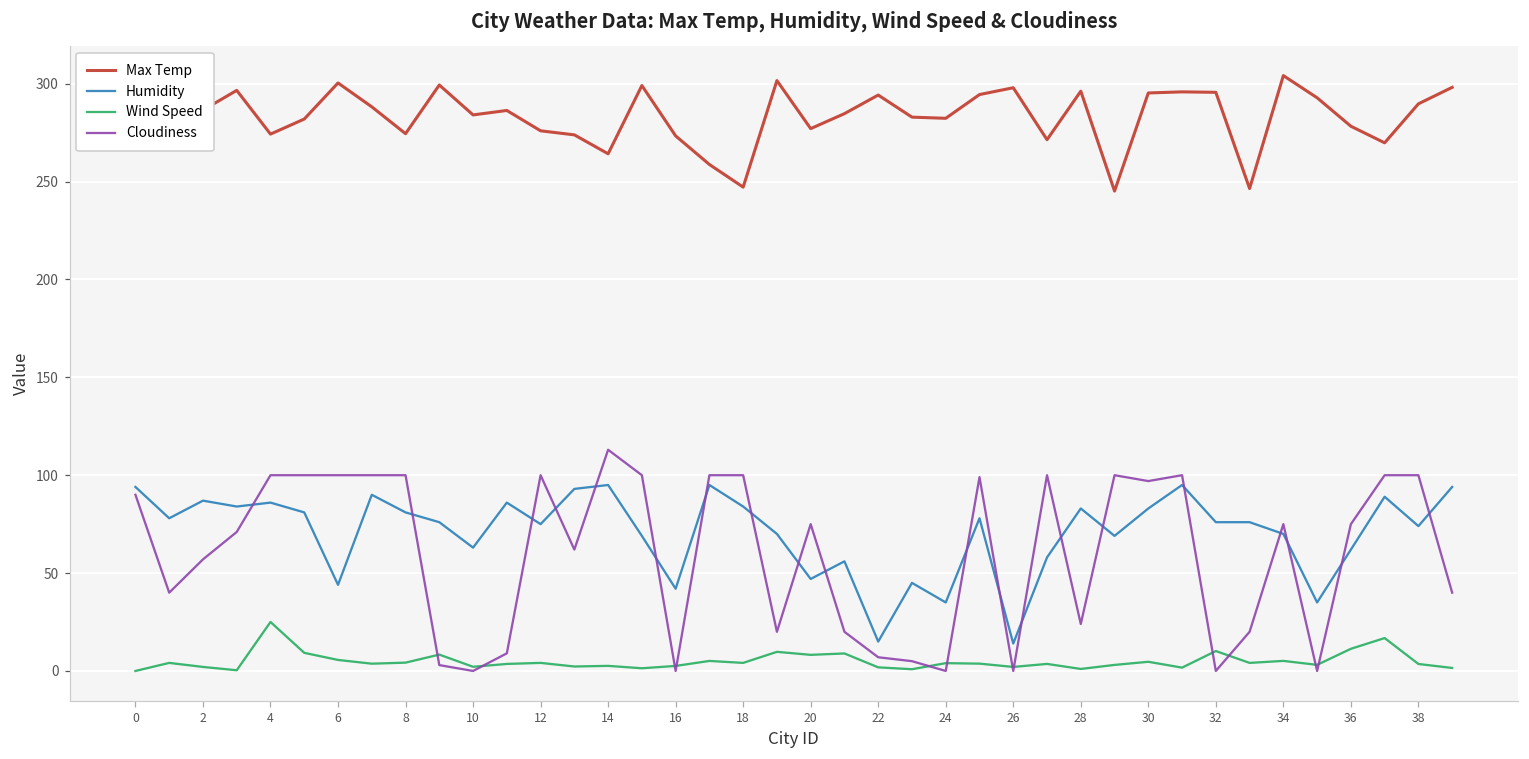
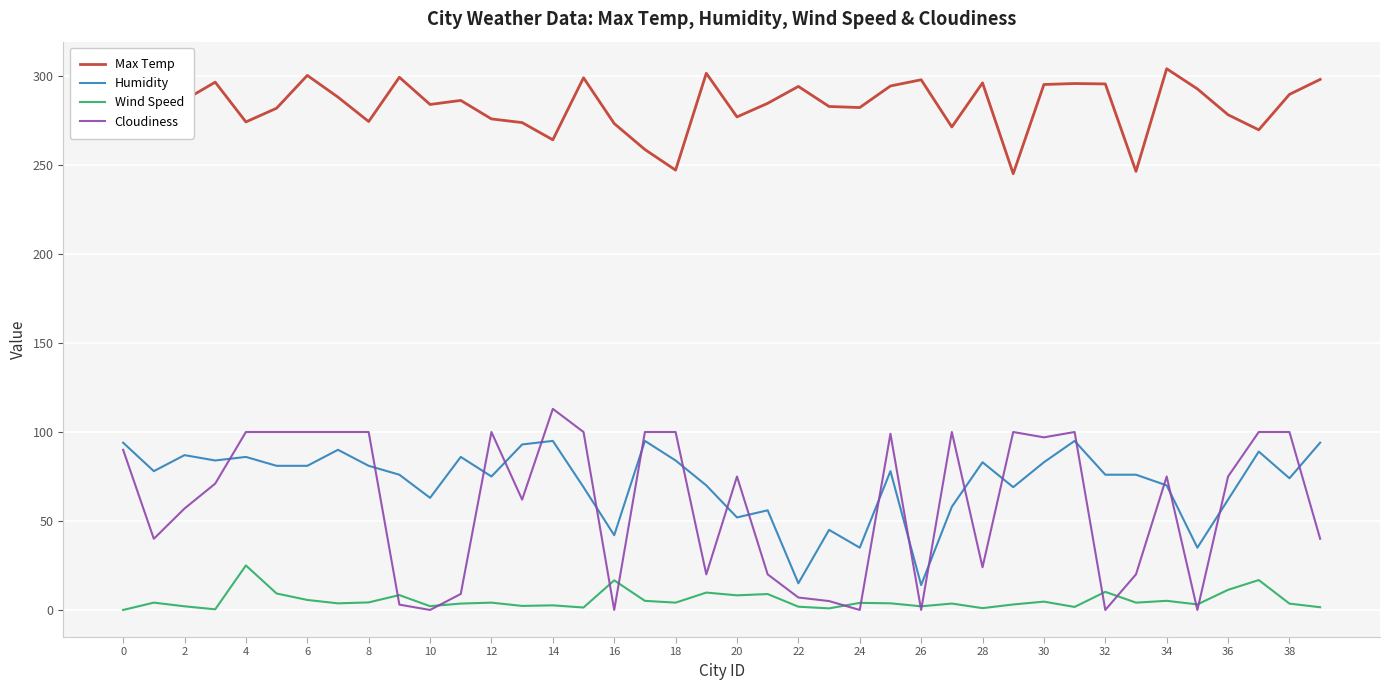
Humidity, 6: 44 -> 81
Wind Speed, 16: 3 -> 17
Humidity, 20: 47 -> 52
